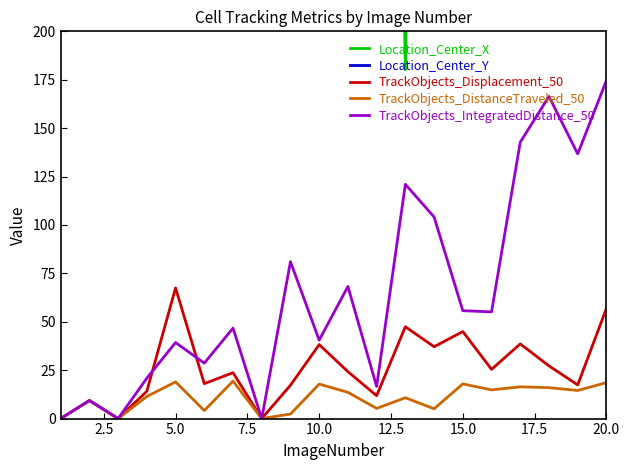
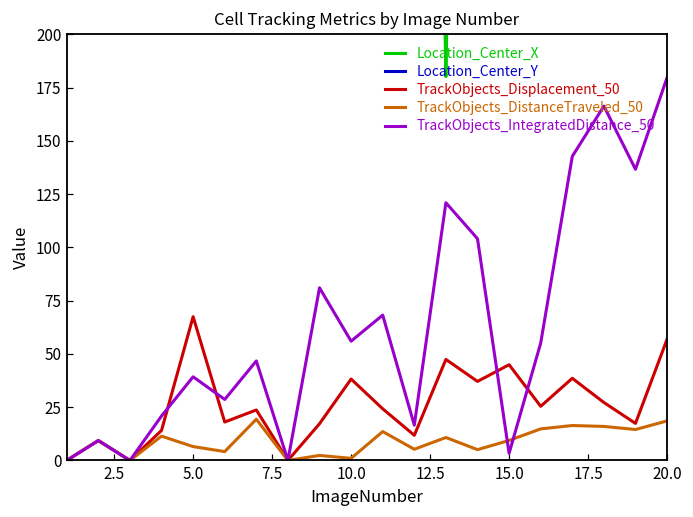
TrackObjects_DistanceTraveled_50, 5.0: 19 -> 7
TrackObjects_DistanceTraveled_50, 10.0: 18 -> 1
TrackObjects_IntegratedDistance_50, 10.0: 40 -> 56
TrackObjects_DistanceTraveled_50, 15.0: 18 -> 9
TrackObjects_IntegratedDistance_50, 15.0: 56 -> 3
TrackObjects_IntegratedDistance_50, 20.0: 175 -> 180
